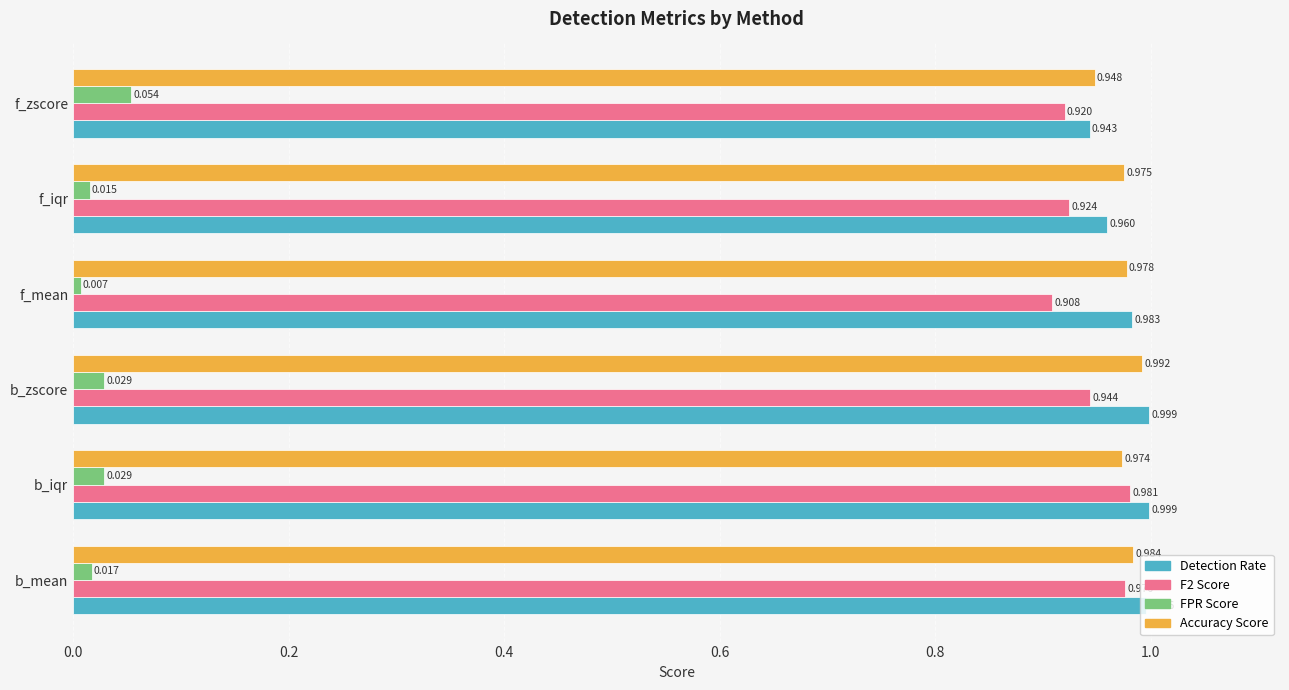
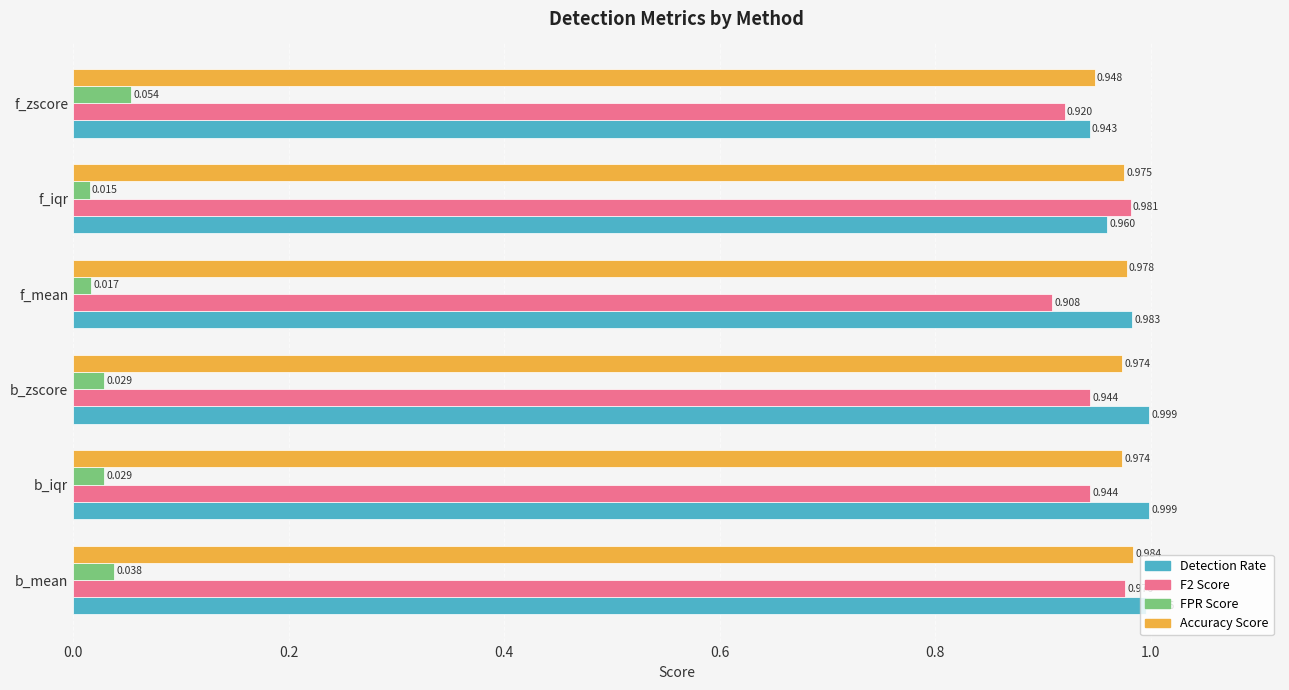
F2 Score, f_iqr: 0.924 -> 0.981
FPR Score, f_mean: 0.007 -> 0.017
Accuracy Score, b_zscore: 0.992 -> 0.974
F2 Score, b_iqr: 0.981 -> 0.944
FPR Score, b_mean: 0.017 -> 0.038
